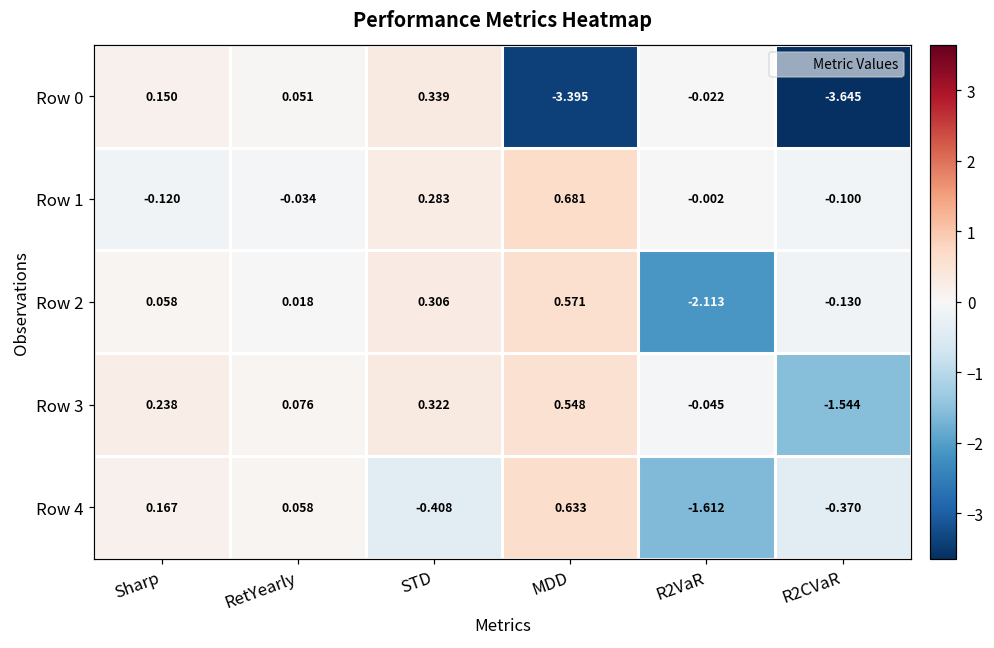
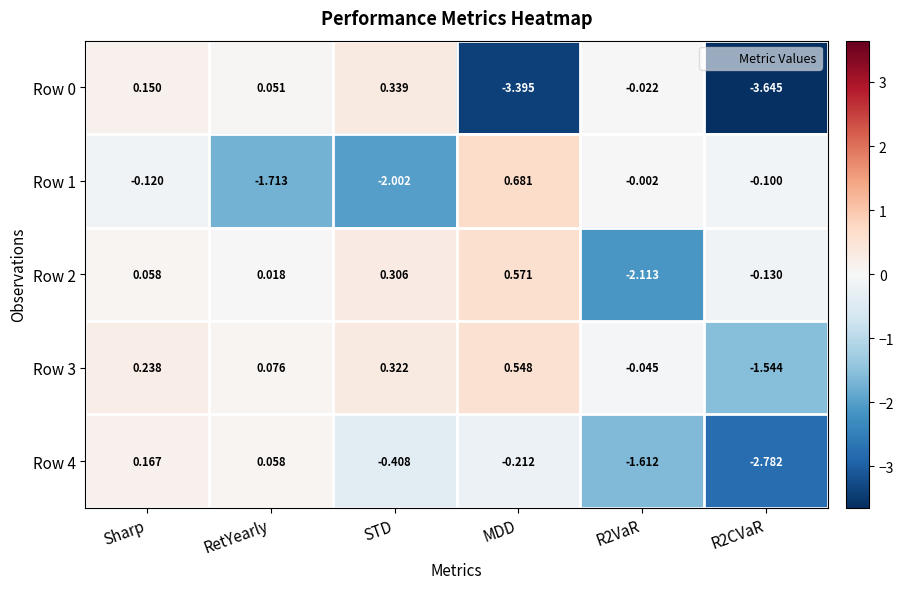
Row 1, RetYearly: -0.034 -> -1.713
Row 1, STD: 0.283 -> -2.002
Row 4, MDD: 0.633 -> -0.212
Row 4, R2CVaR: -0.370 -> -2.782
